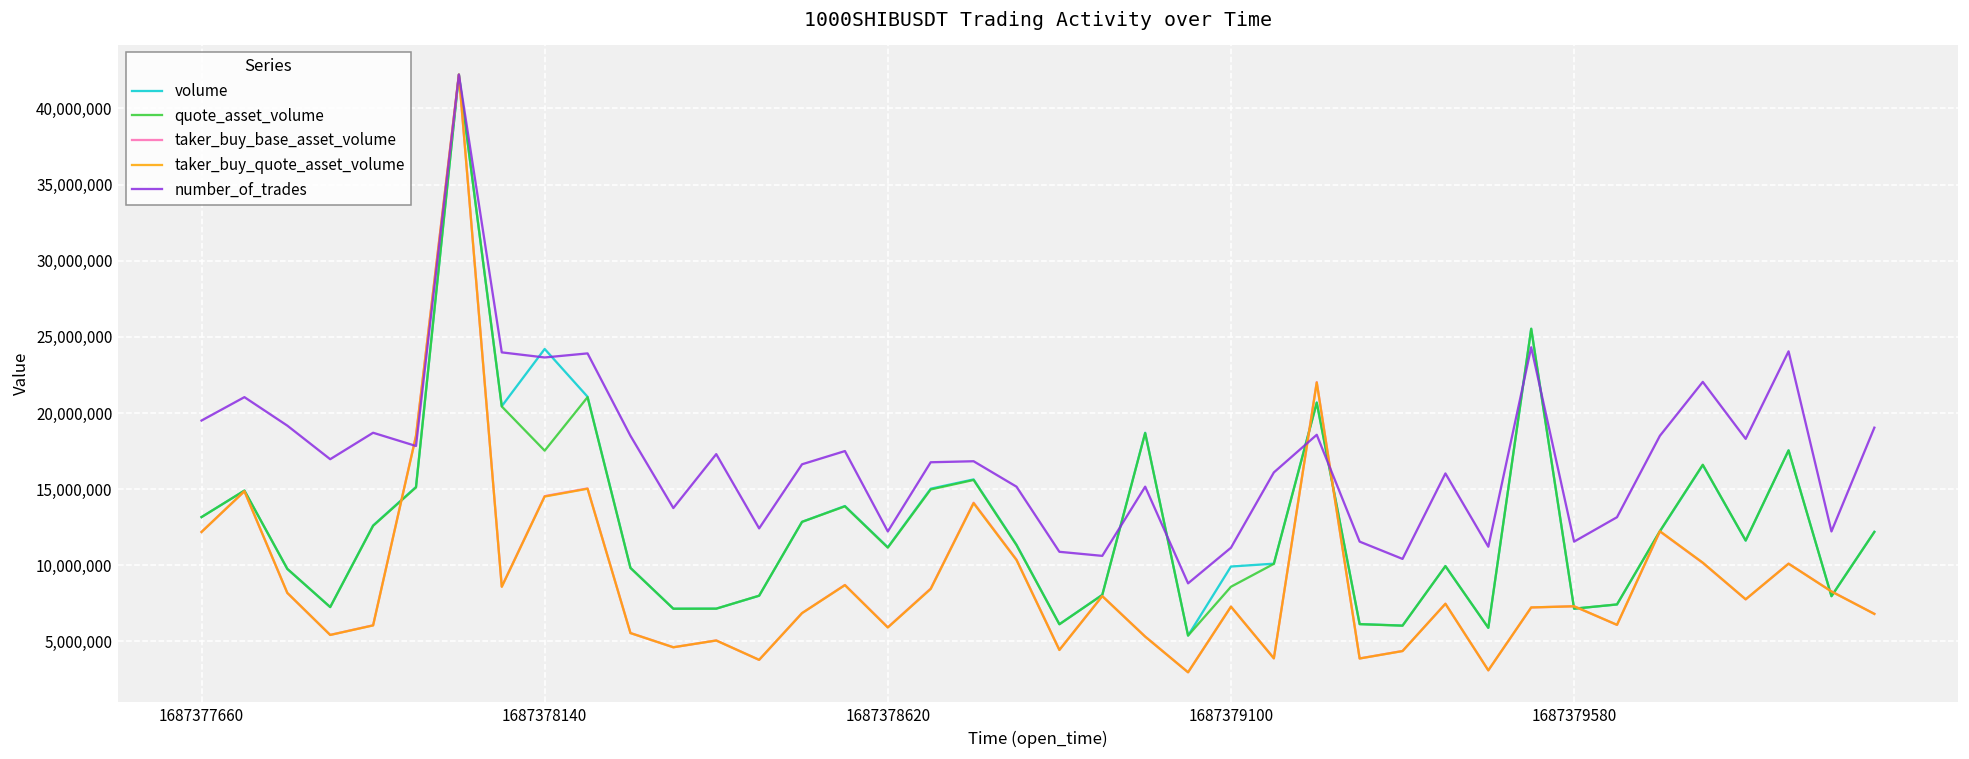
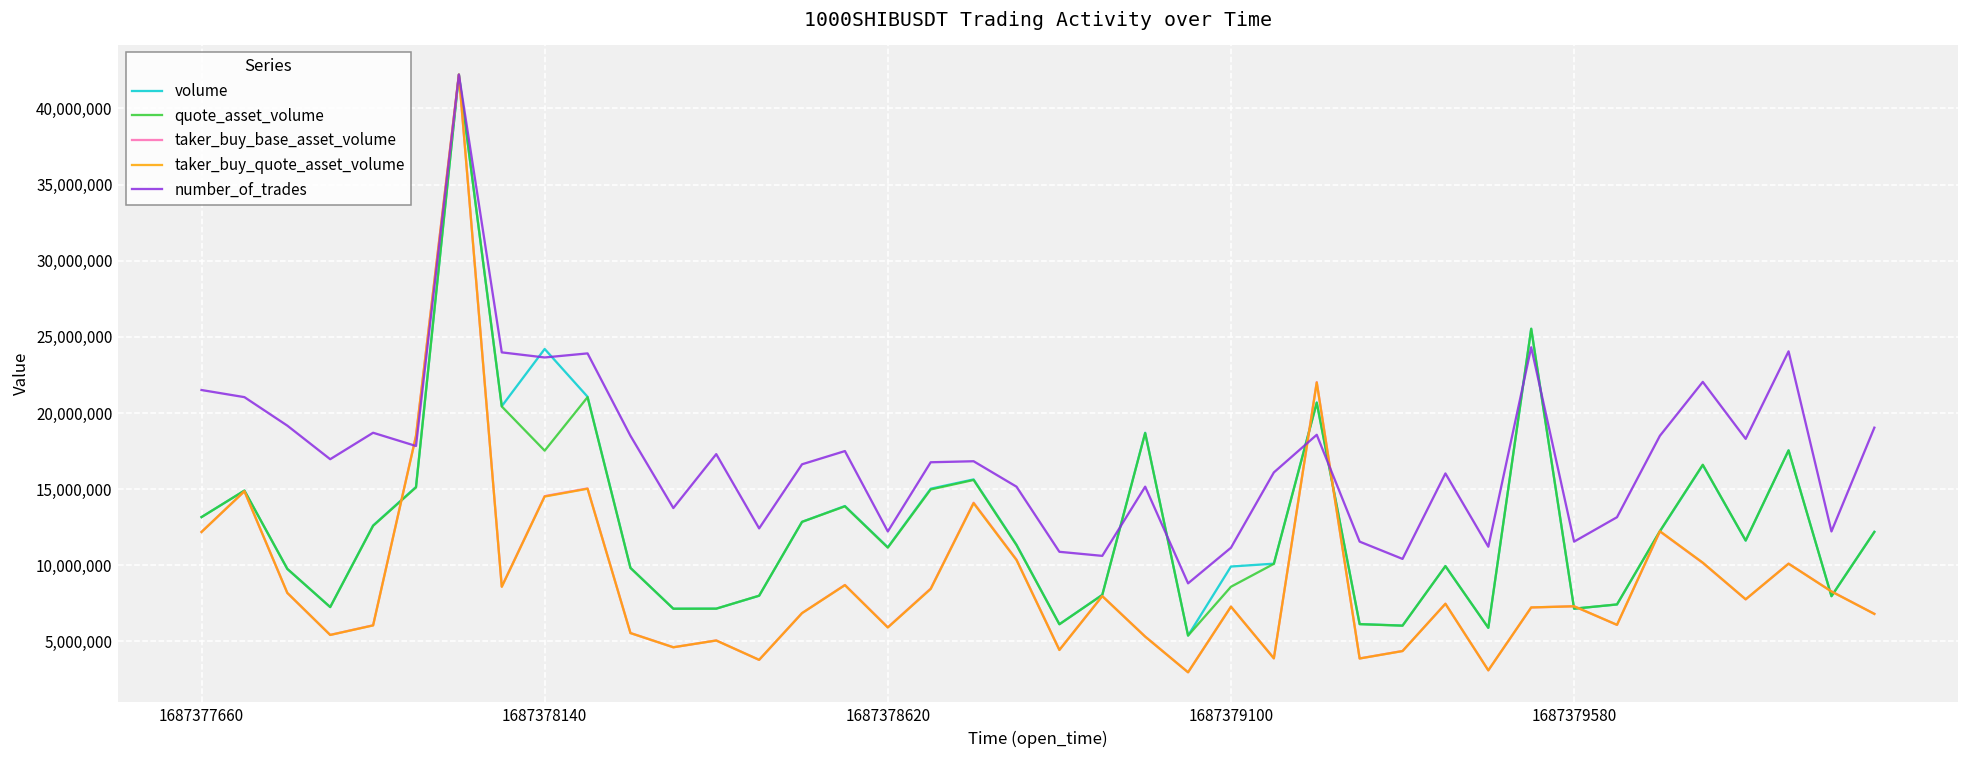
number_of_trades, 1687377660: 19,500,000 -> 21,500,000
